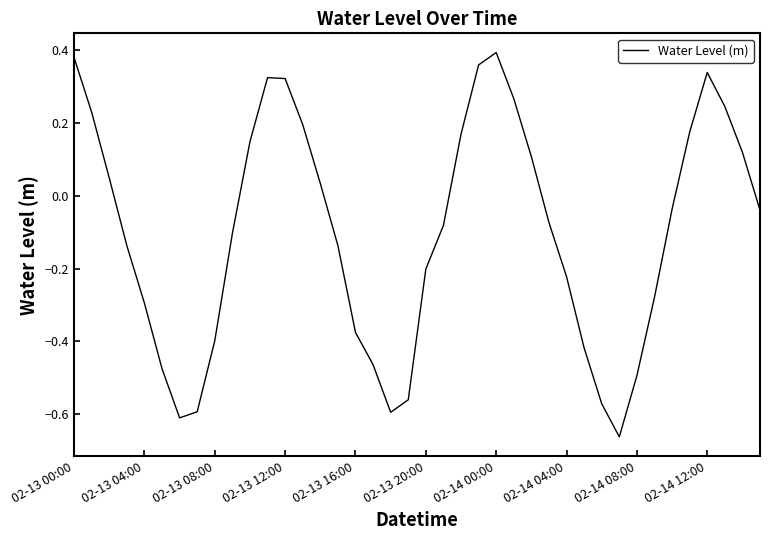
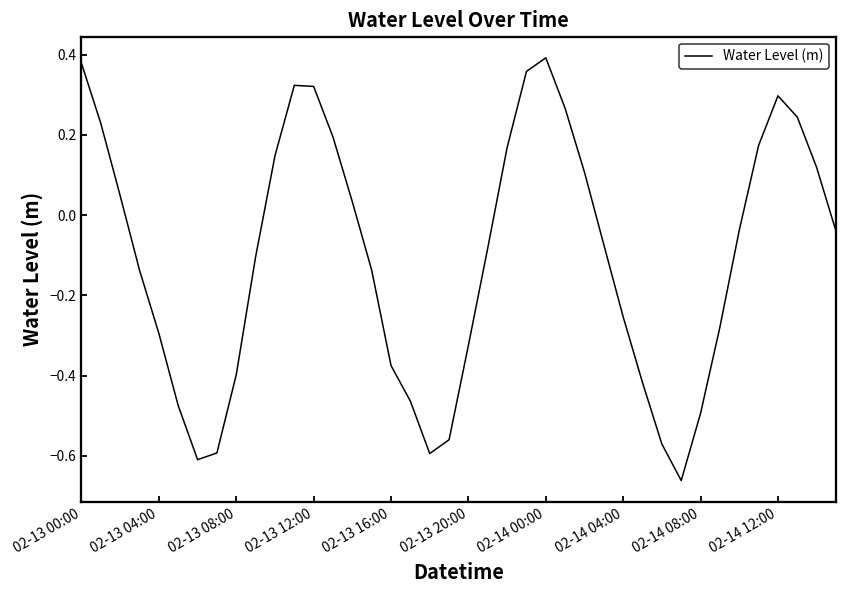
02-13 20:00: -0.20 -> -0.32
02-14 04:00: -0.22 -> -0.25
02-14 12:00: 0.34 -> 0.30
